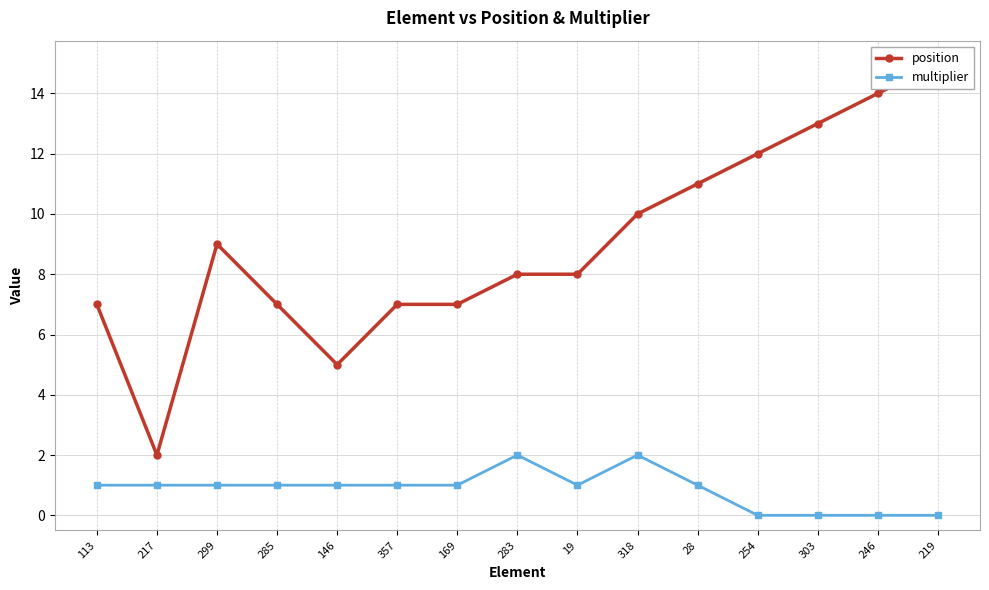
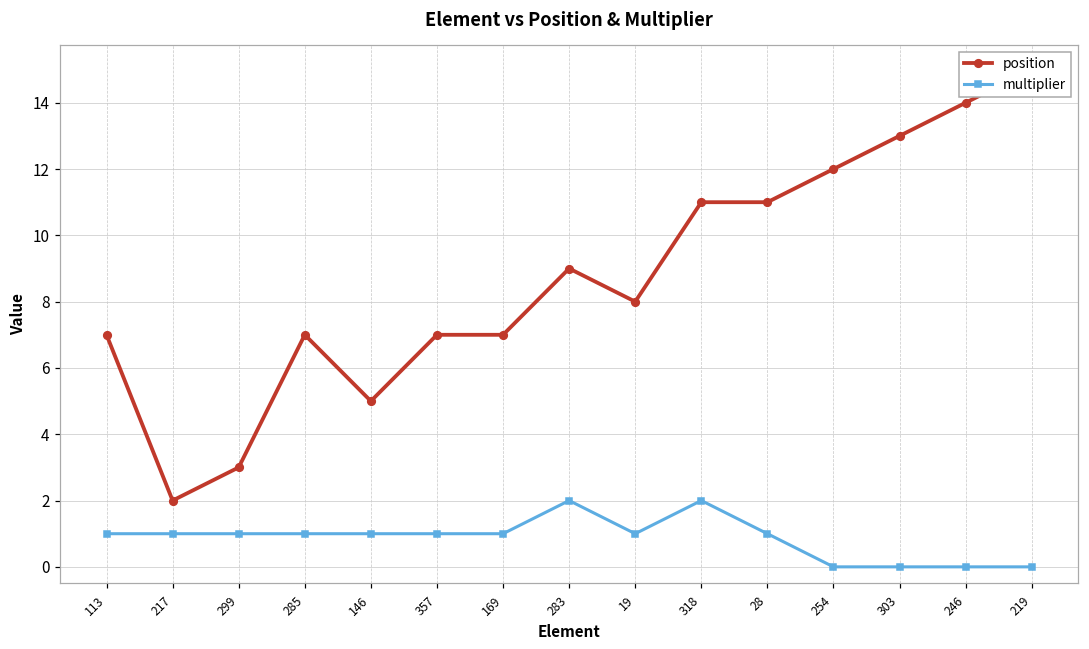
position, 299: 9 -> 3
position, 283: 8 -> 9
position, 318: 10 -> 11
